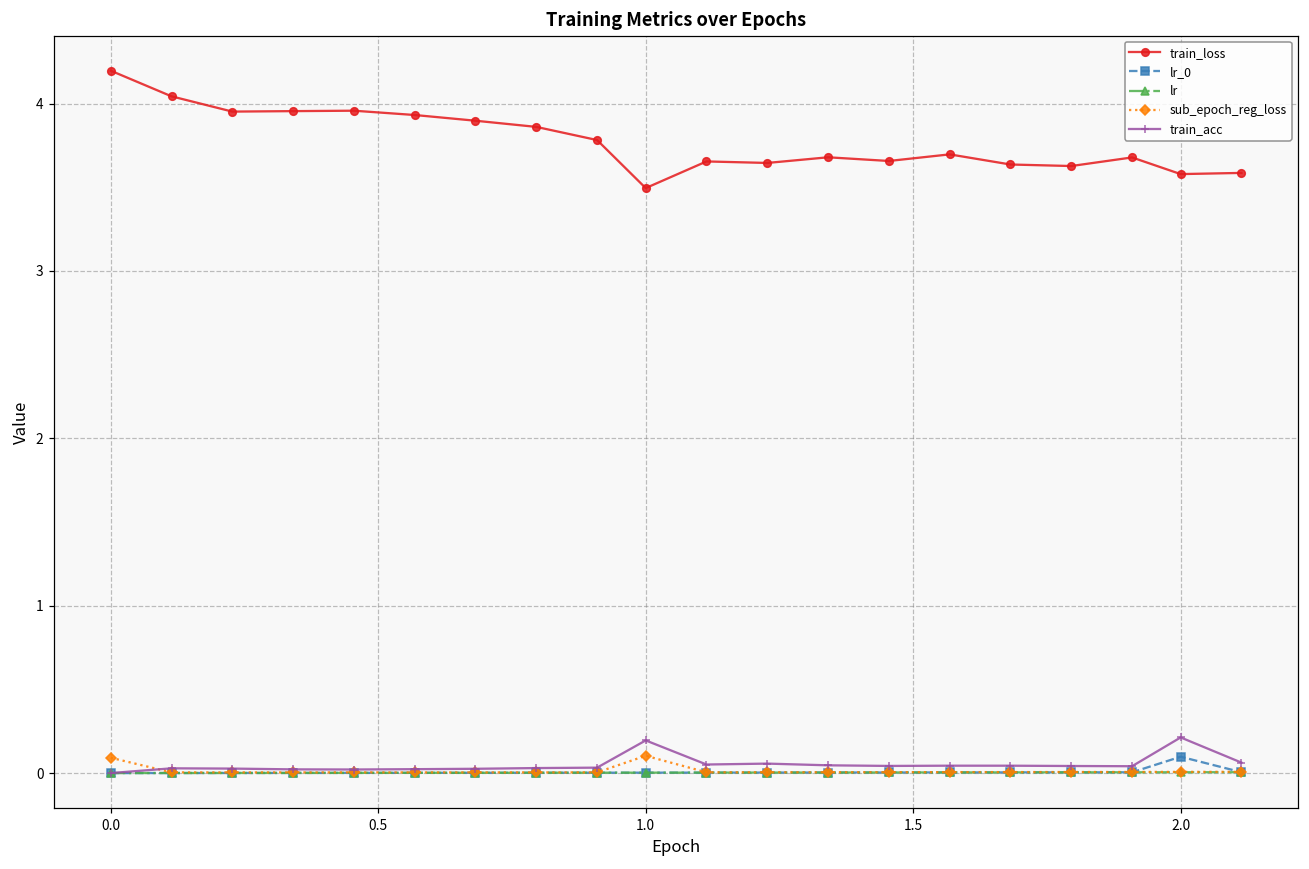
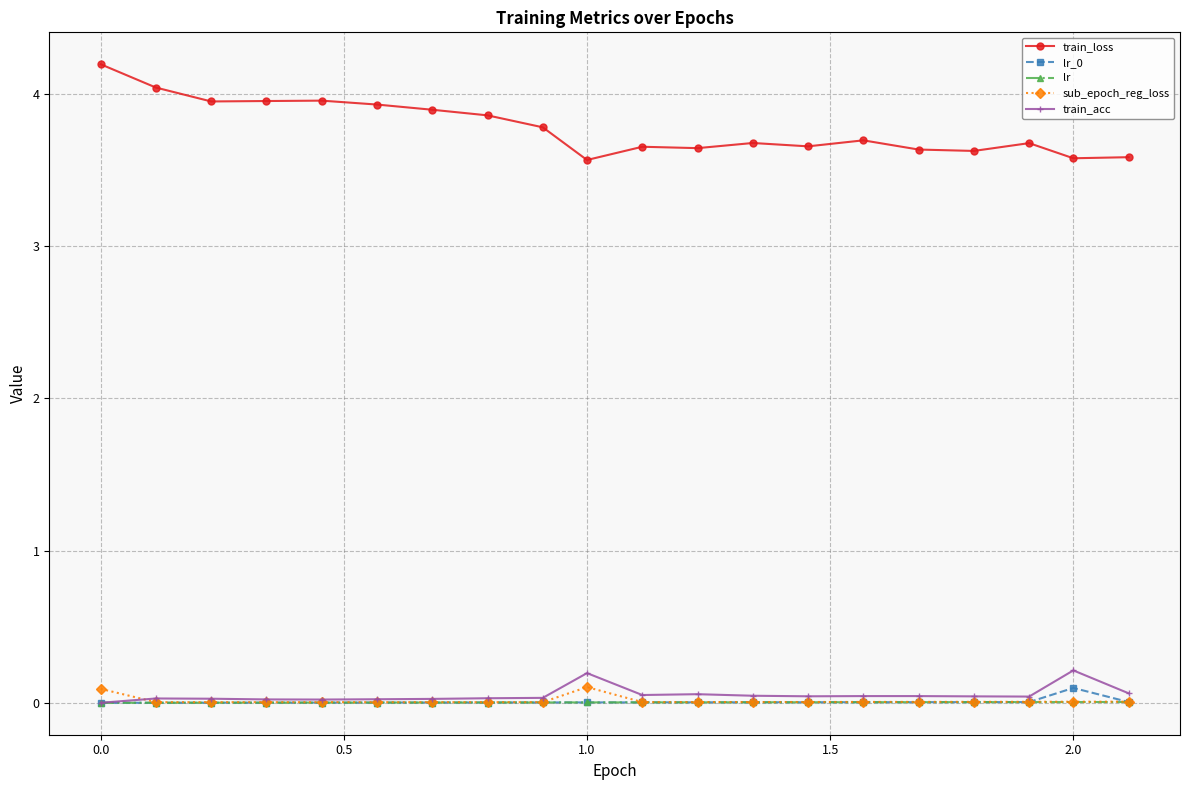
train_loss, 1.0: 3.50 -> 3.57
